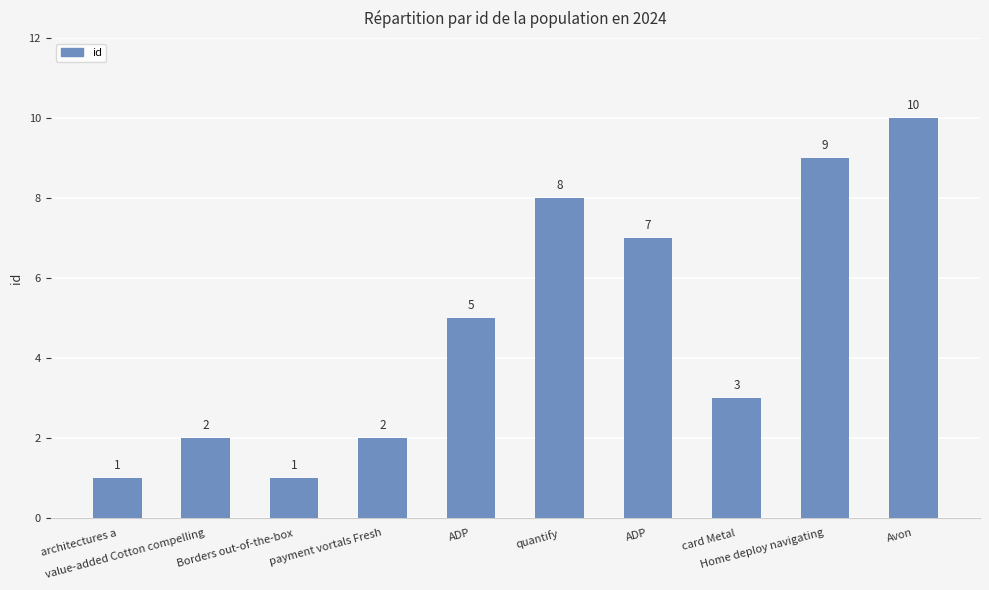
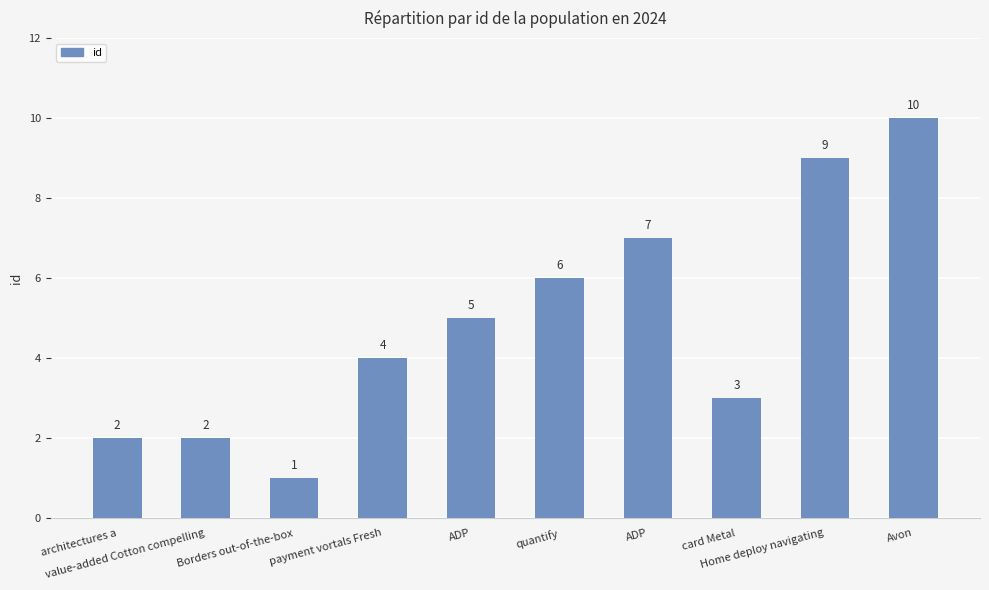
architectures a: 1 -> 2
payment vortals Fresh: 2 -> 4
quantify: 8 -> 6
